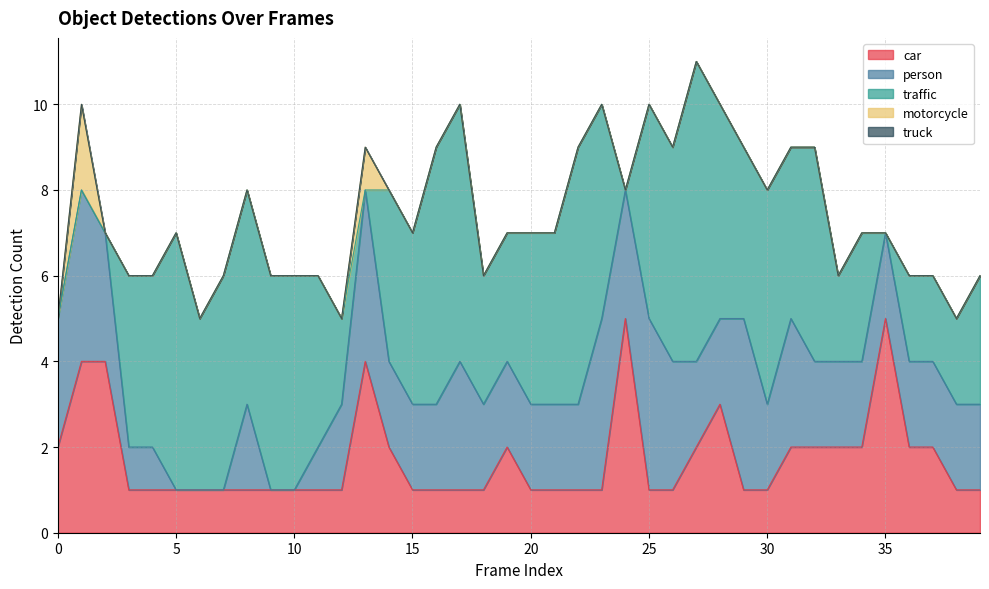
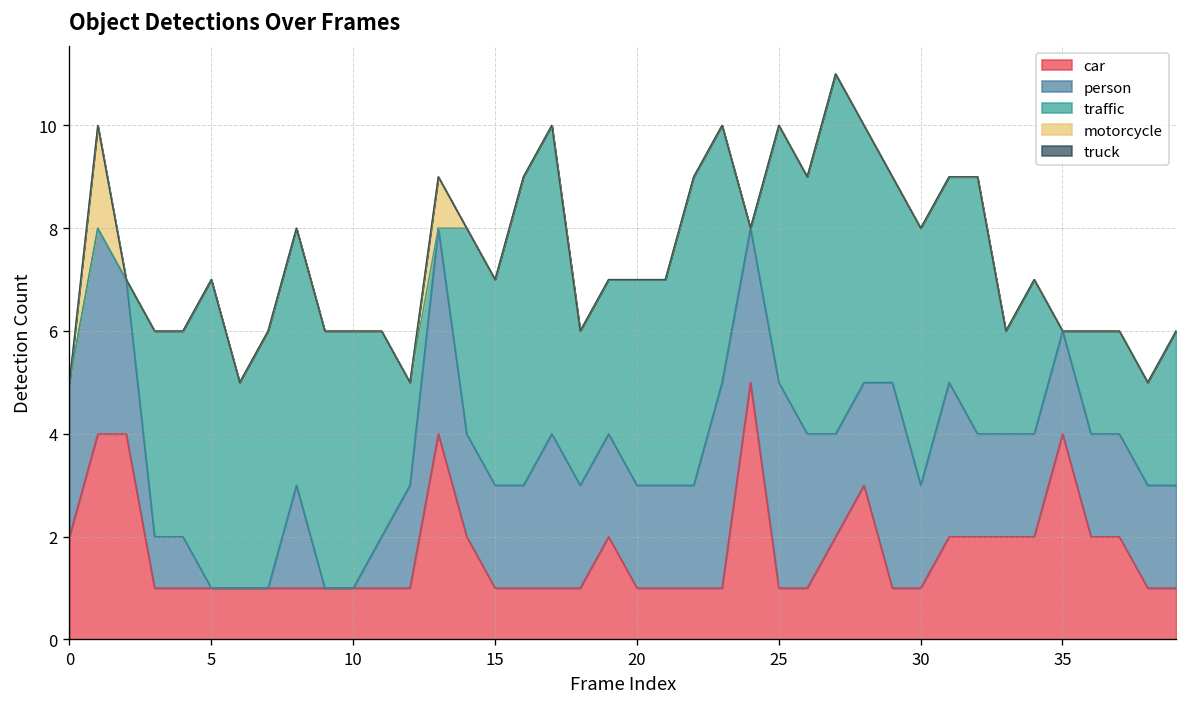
car, 35: 5 -> 4
